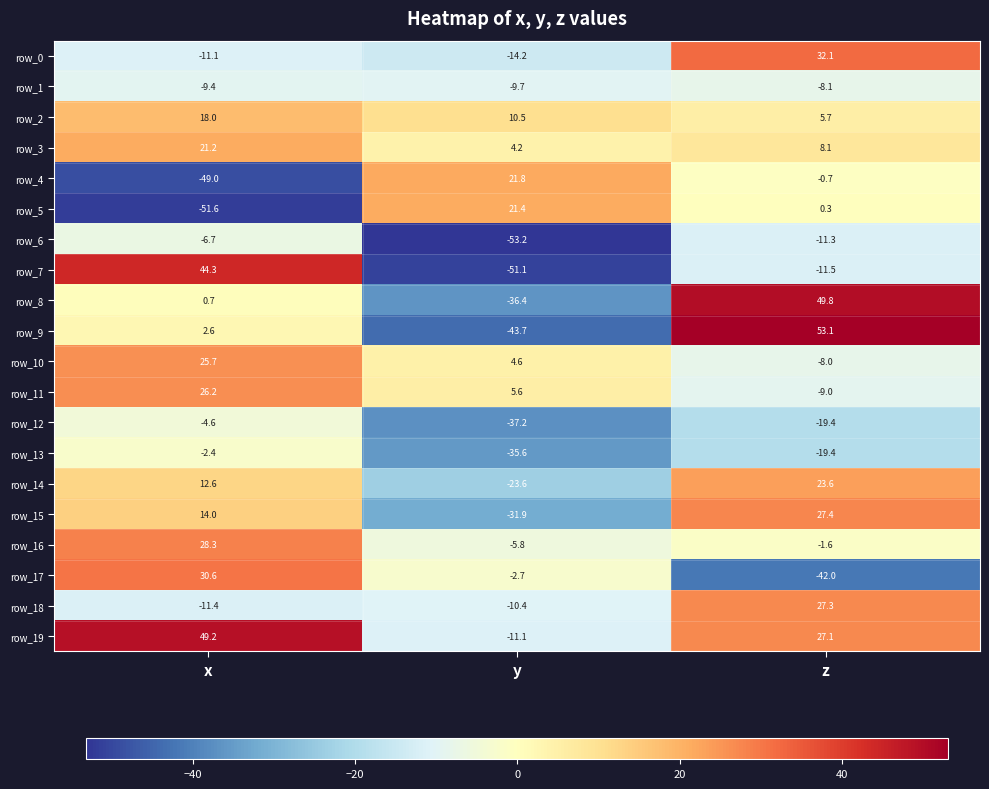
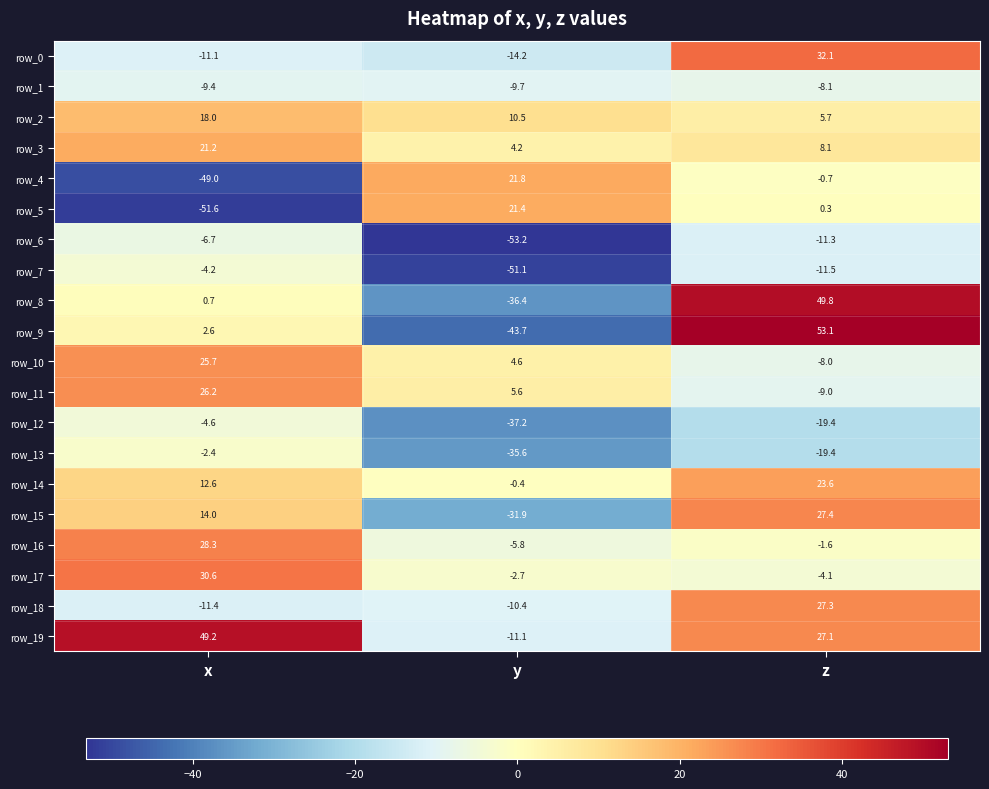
row_7, x: 44.3 -> -4.2
row_14, y: -23.6 -> -0.4
row_17, z: -42.0 -> -4.1
